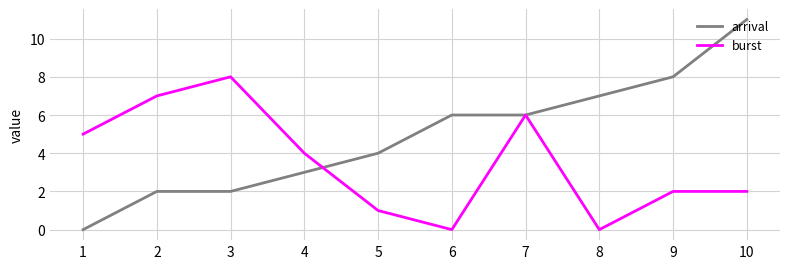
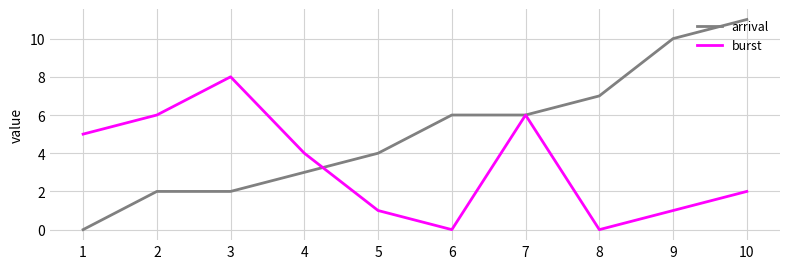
burst, 2: 7 -> 6
arrival, 9: 8 -> 10
burst, 9: 2 -> 1
